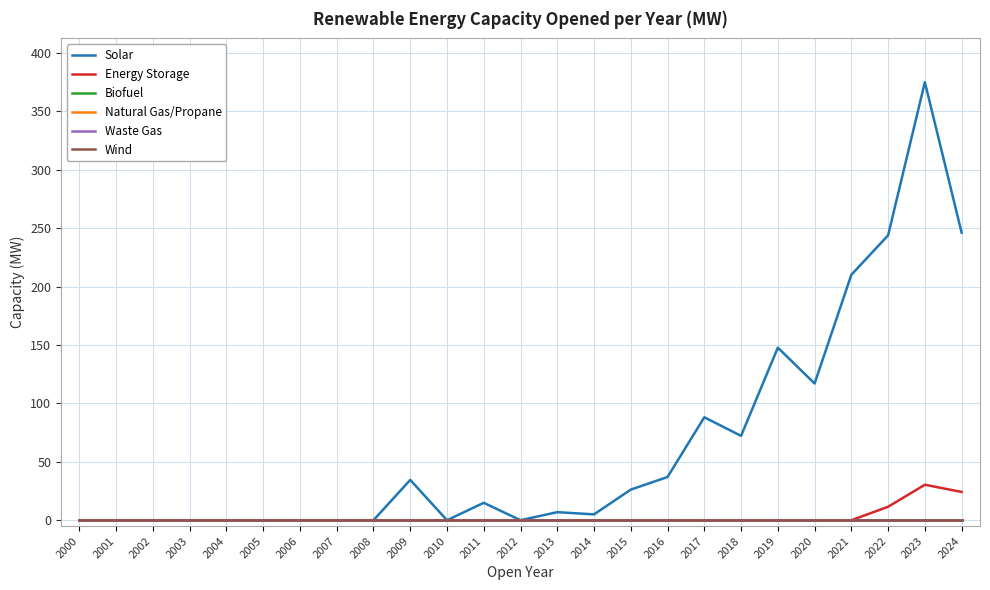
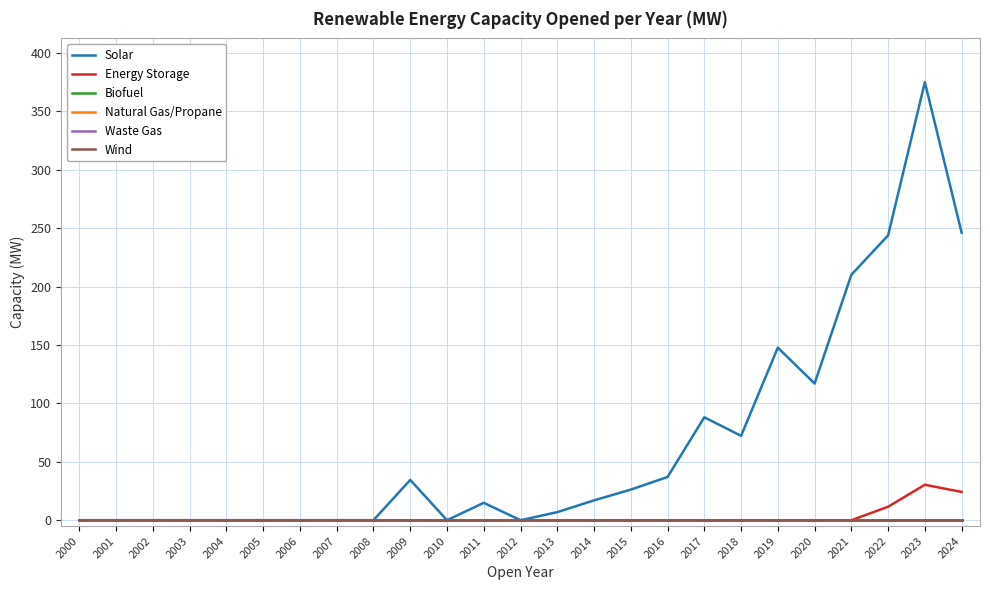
Solar, 2014: 5 -> 17
